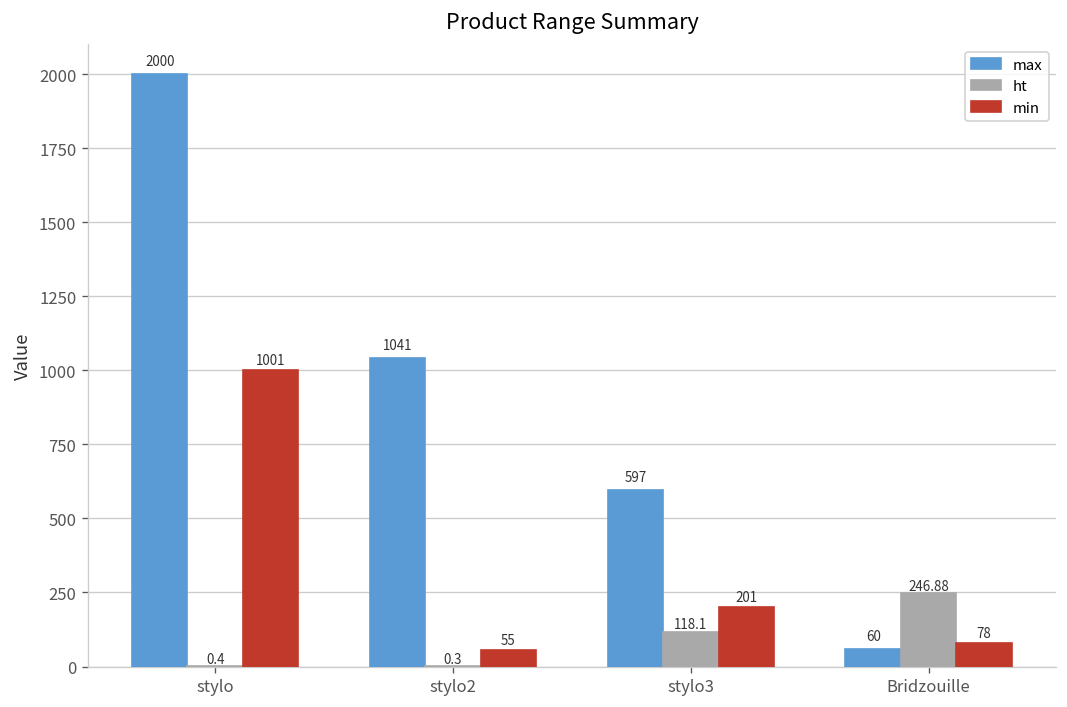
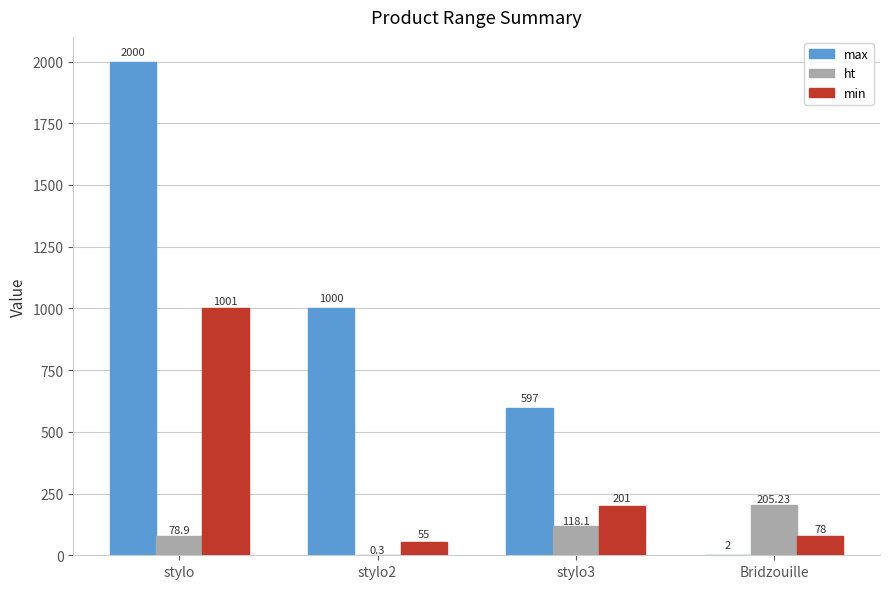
ht, stylo: 0.4 -> 78.9
max, stylo2: 1041 -> 1000
max, Bridzouille: 60 -> 2
ht, Bridzouille: 246.88 -> 205.23
